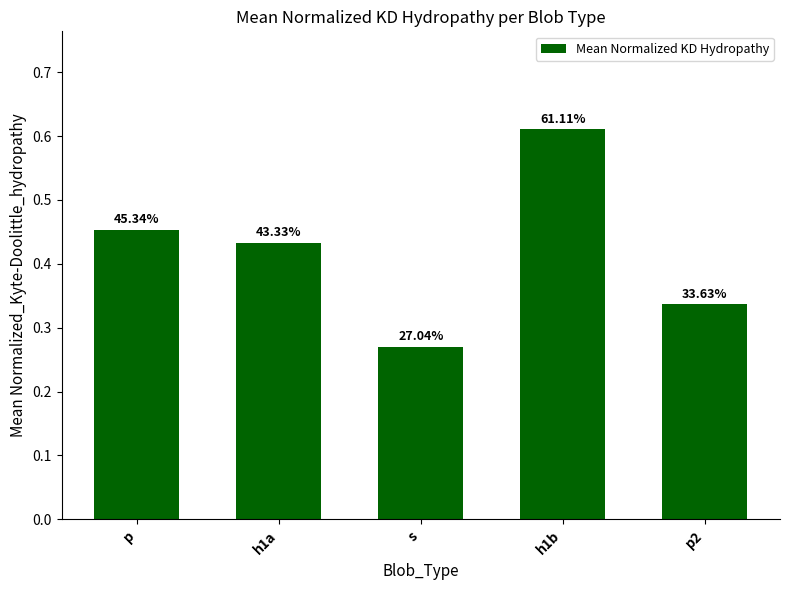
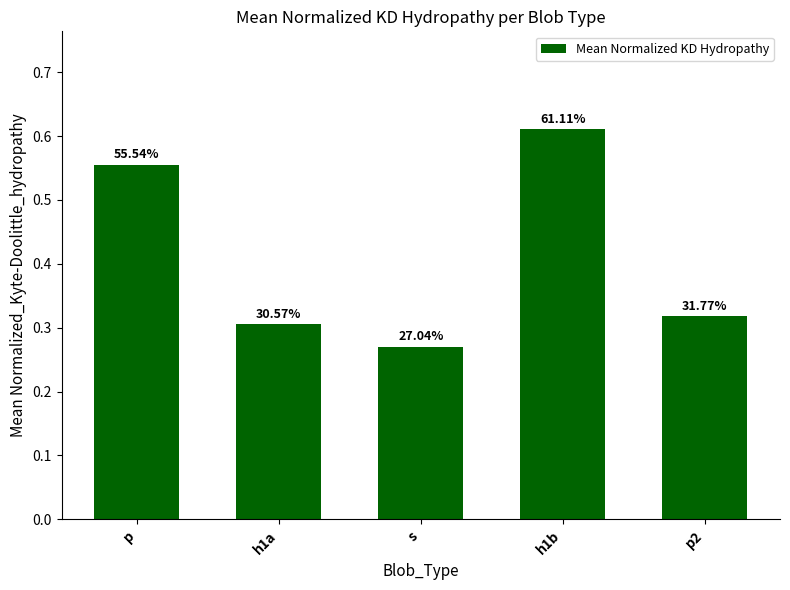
p: 45.34% -> 55.54%
h1a: 43.33% -> 30.57%
p2: 33.63% -> 31.77%
